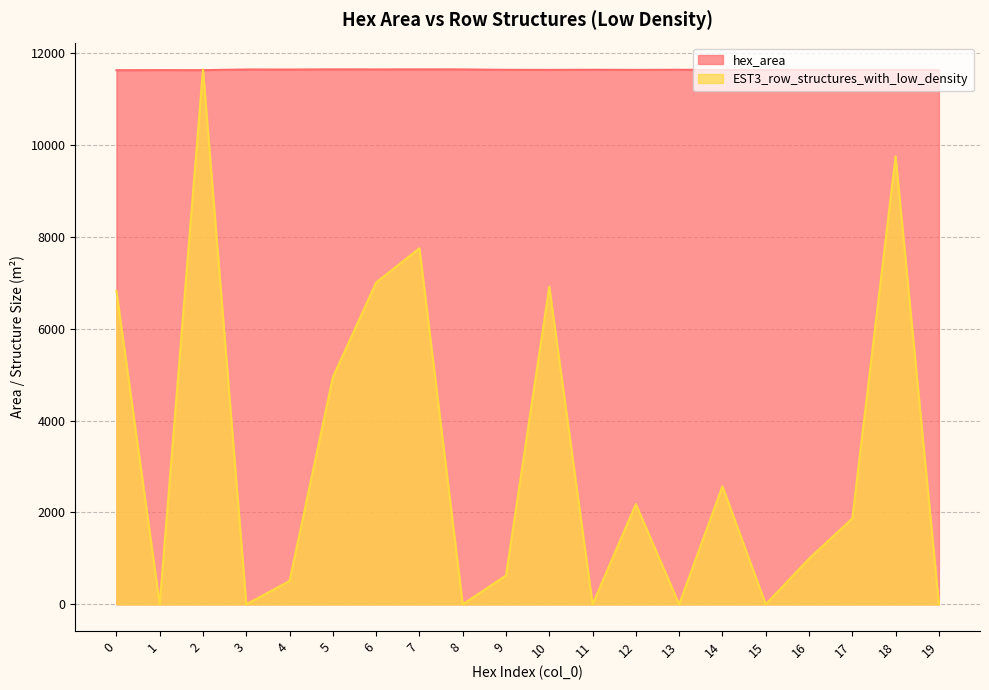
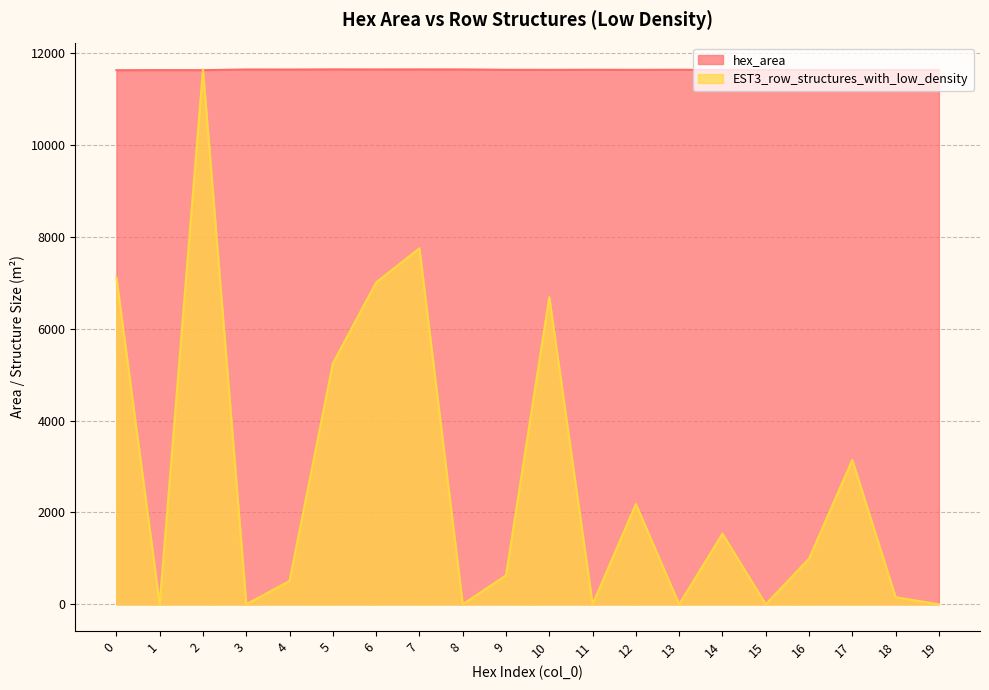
EST3_row_structures_with_low_density, 0: 6800 -> 7100
EST3_row_structures_with_low_density, 5: 4900 -> 5200
EST3_row_structures_with_low_density, 10: 6900 -> 6700
EST3_row_structures_with_low_density, 14: 2600 -> 1500
EST3_row_structures_with_low_density, 17: 1900 -> 3100
EST3_row_structures_with_low_density, 18: 9800 -> 200
